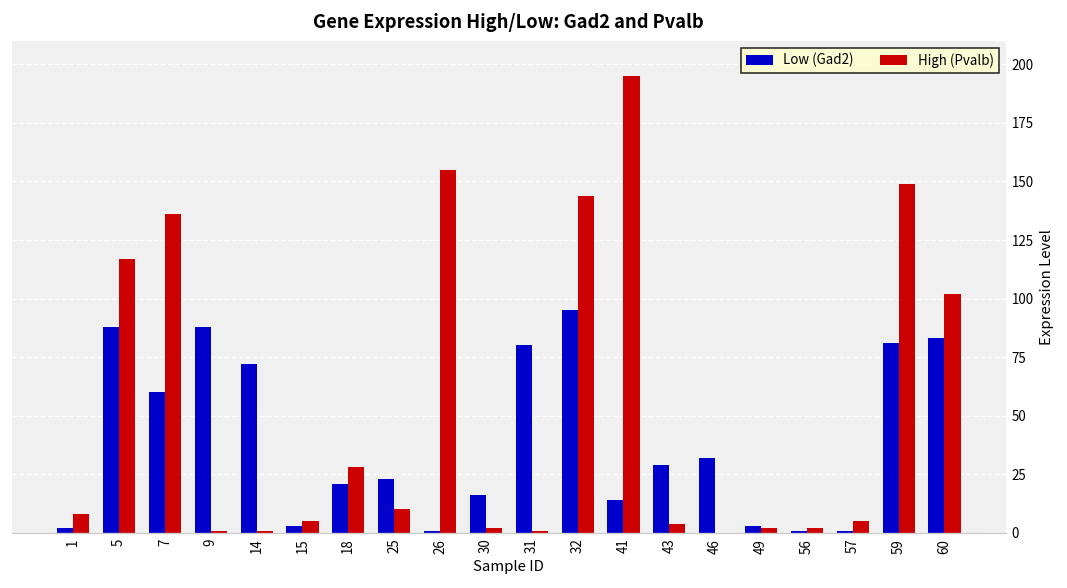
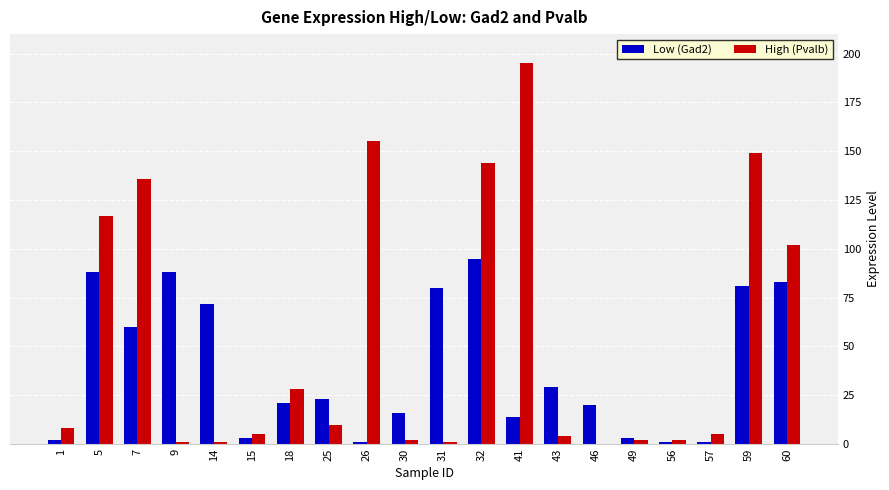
Low (Gad2), 46: 32 -> 20
